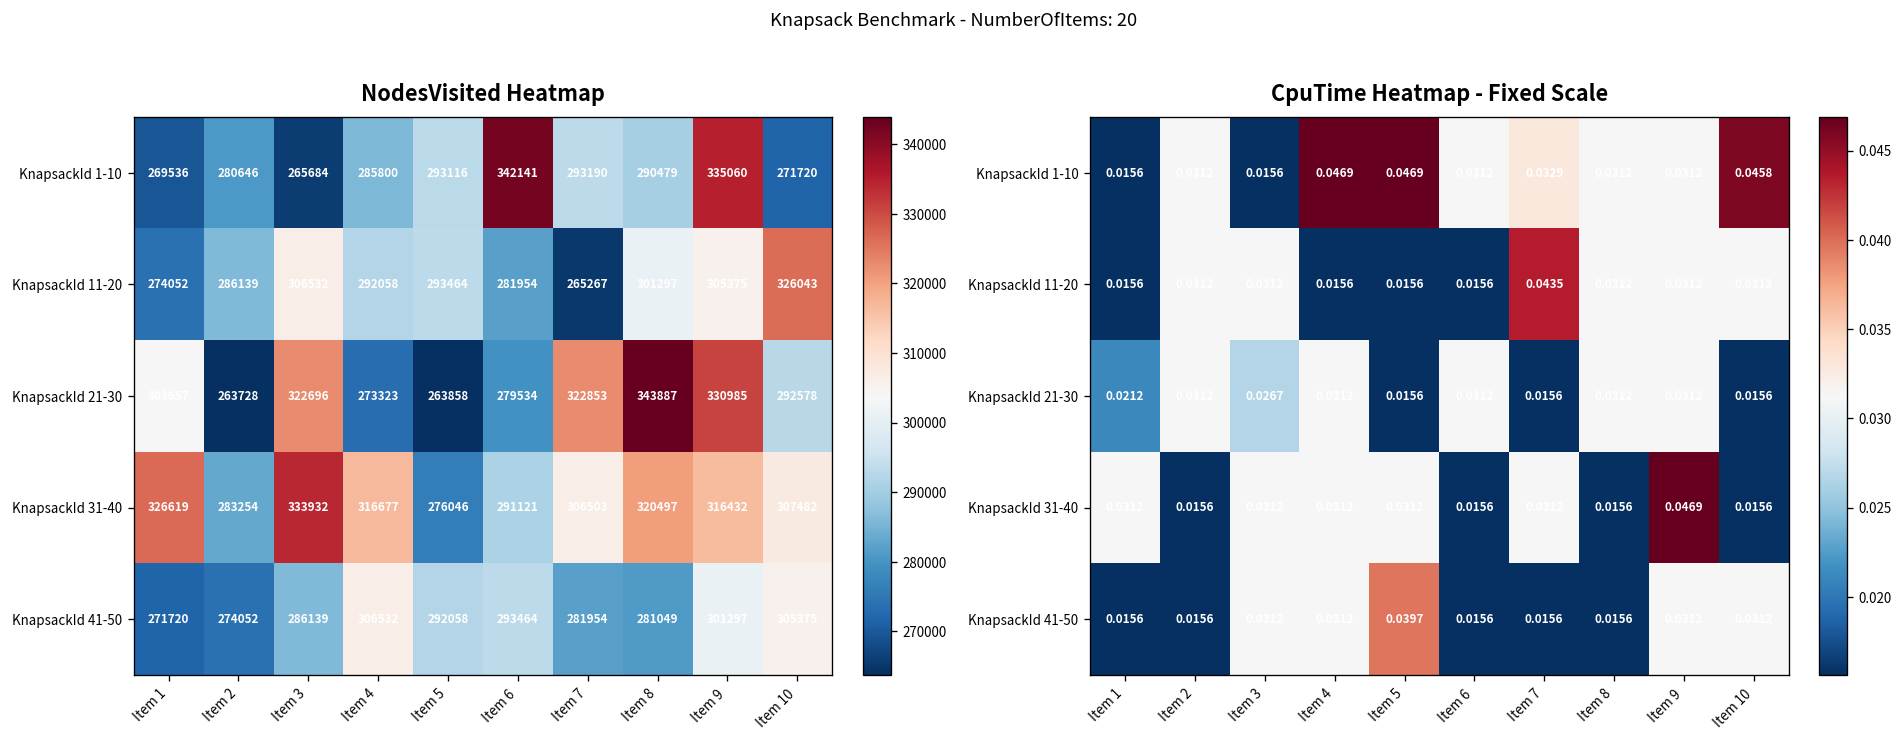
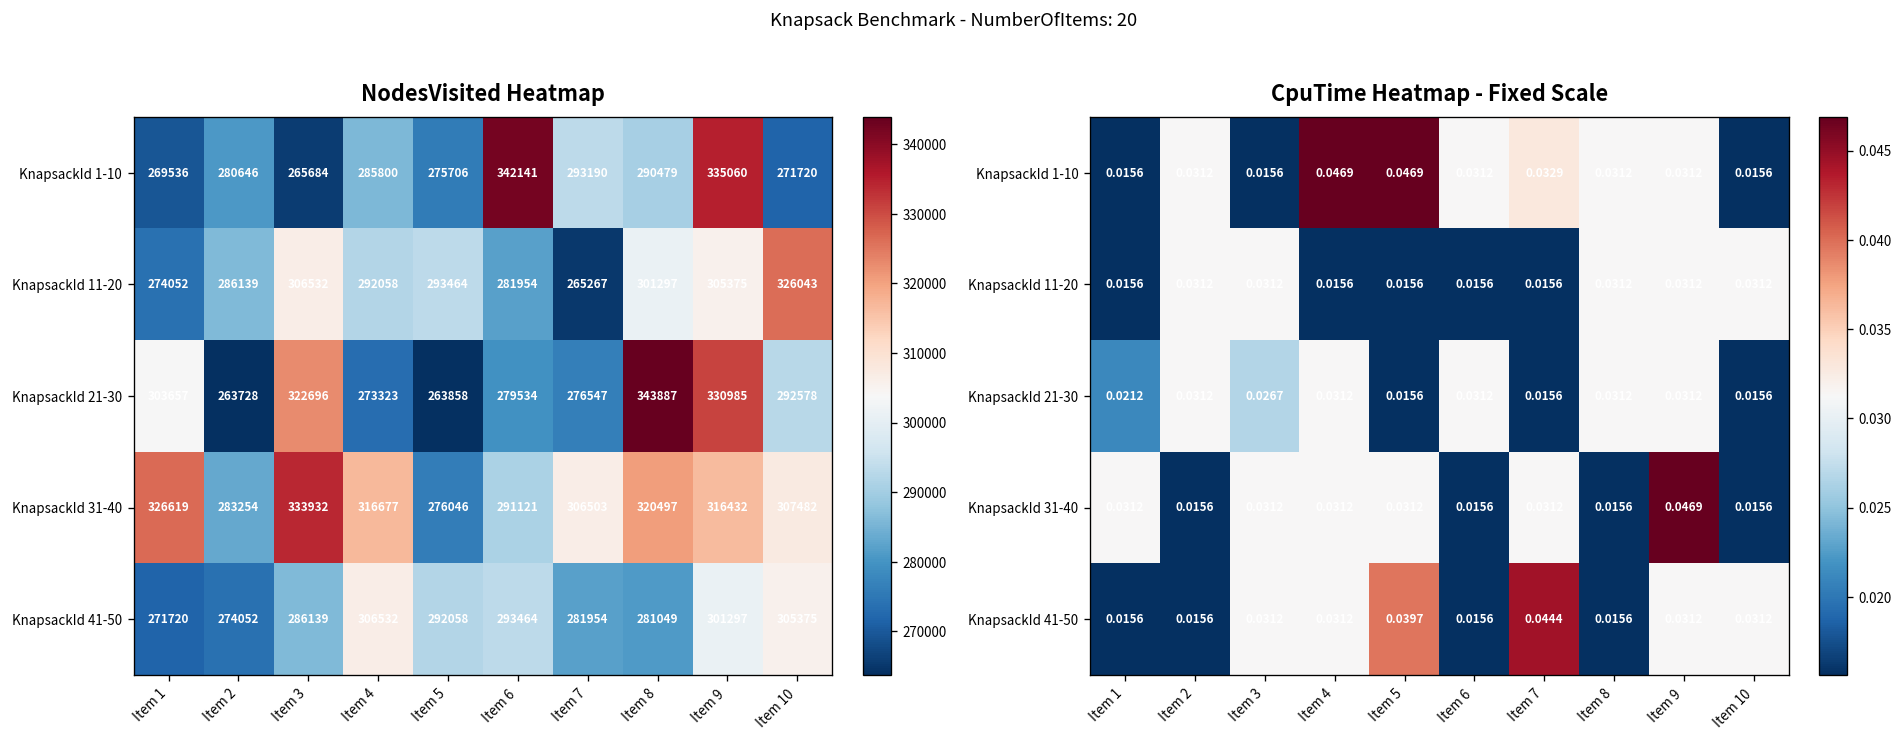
NodesVisited Heatmap, KnapsackId 1-10, Item 5: 293116 -> 275706
NodesVisited Heatmap, KnapsackId 21-30, Item 7: 322853 -> 276547
CpuTime Heatmap - Fixed Scale, KnapsackId 1-10, Item 10: 0.0458 -> 0.0156
CpuTime Heatmap - Fixed Scale, KnapsackId 11-20, Item 7: 0.0435 -> 0.0156
CpuTime Heatmap - Fixed Scale, KnapsackId 41-50, Item 7: 0.0156 -> 0.0444
